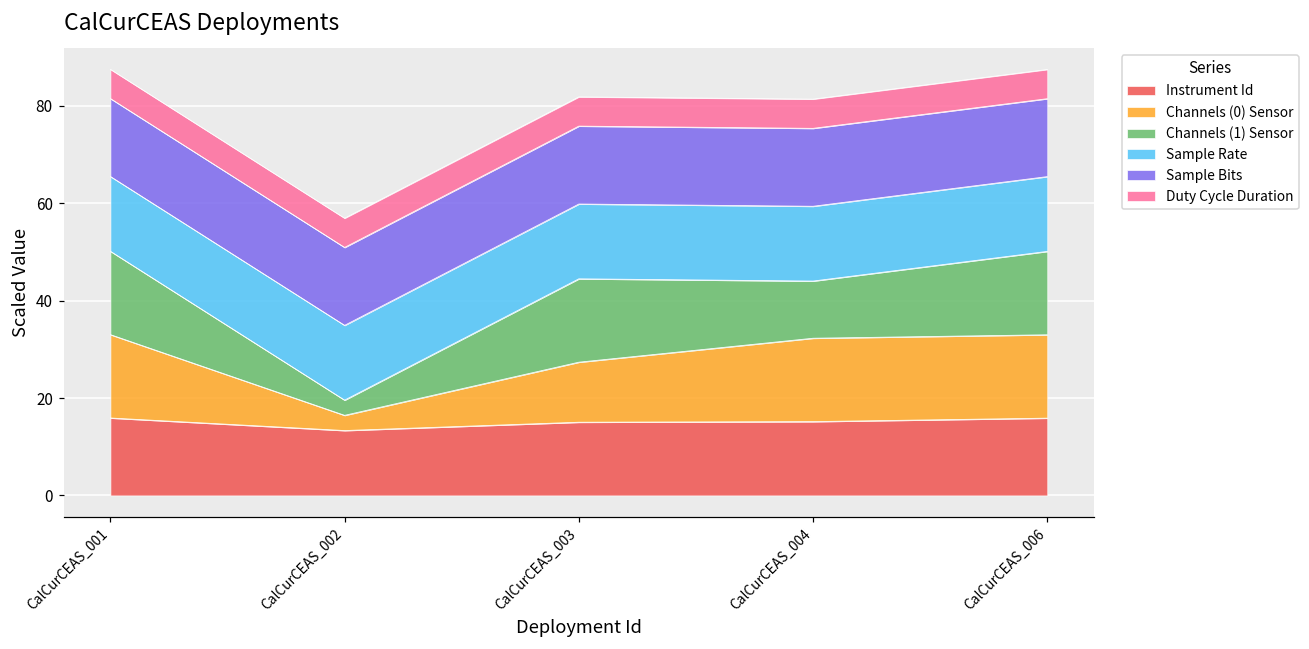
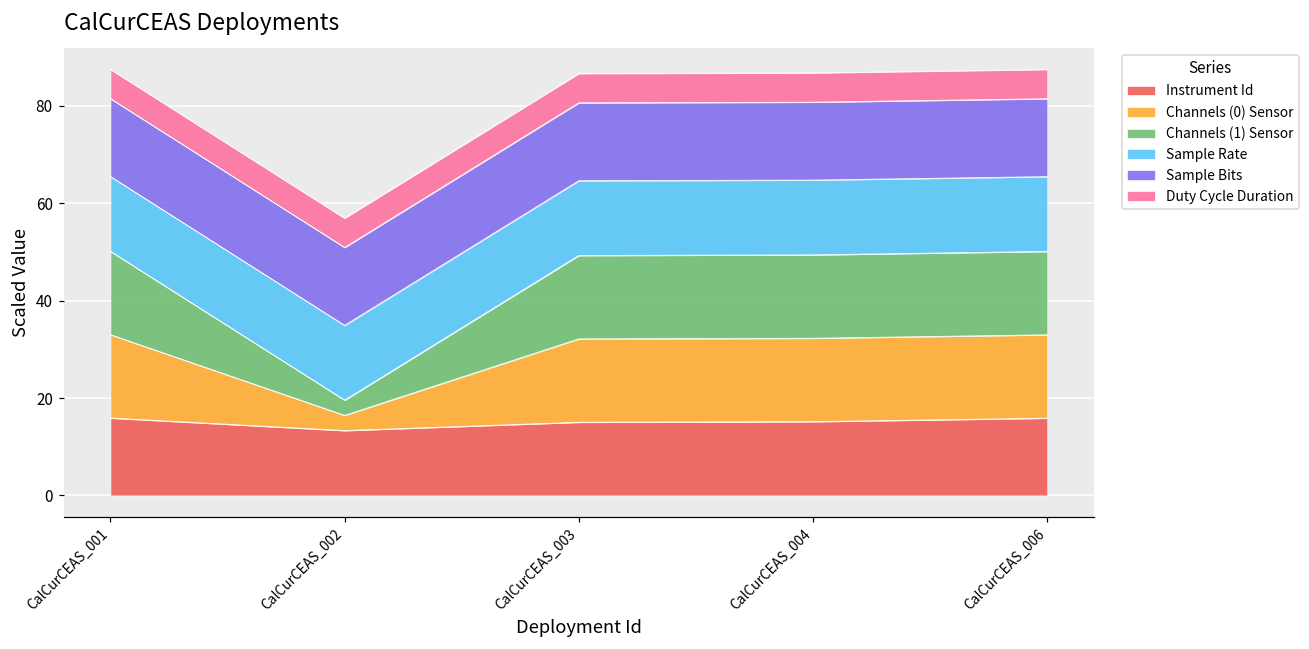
Channels (0) Sensor, CalCurCEAS_003: 12 -> 17
Channels (1) Sensor, CalCurCEAS_004: 12 -> 17
